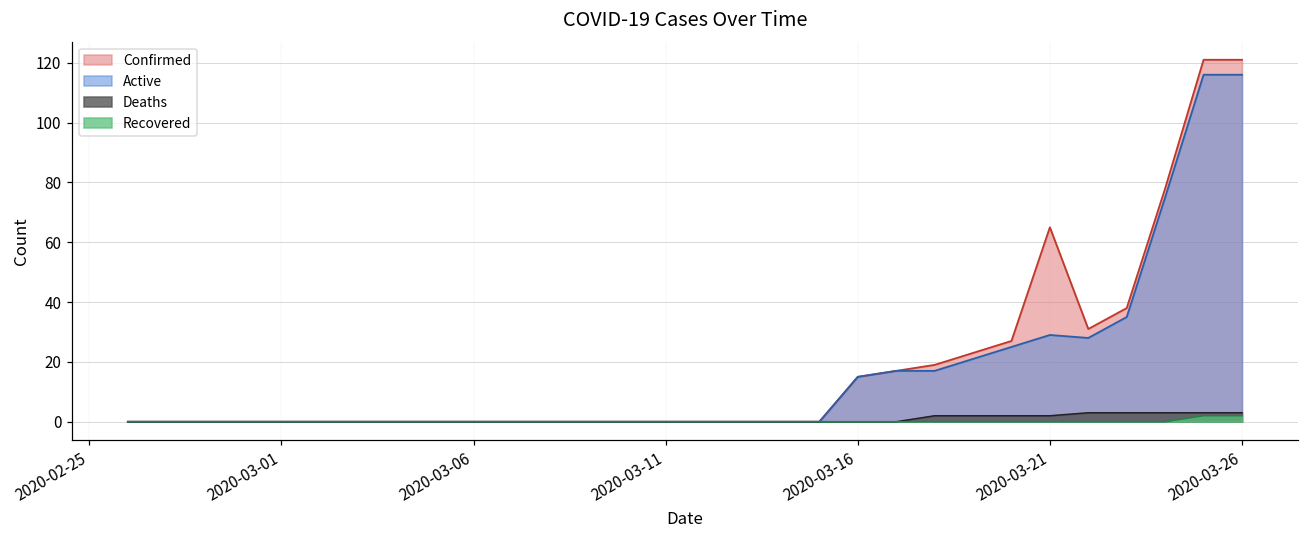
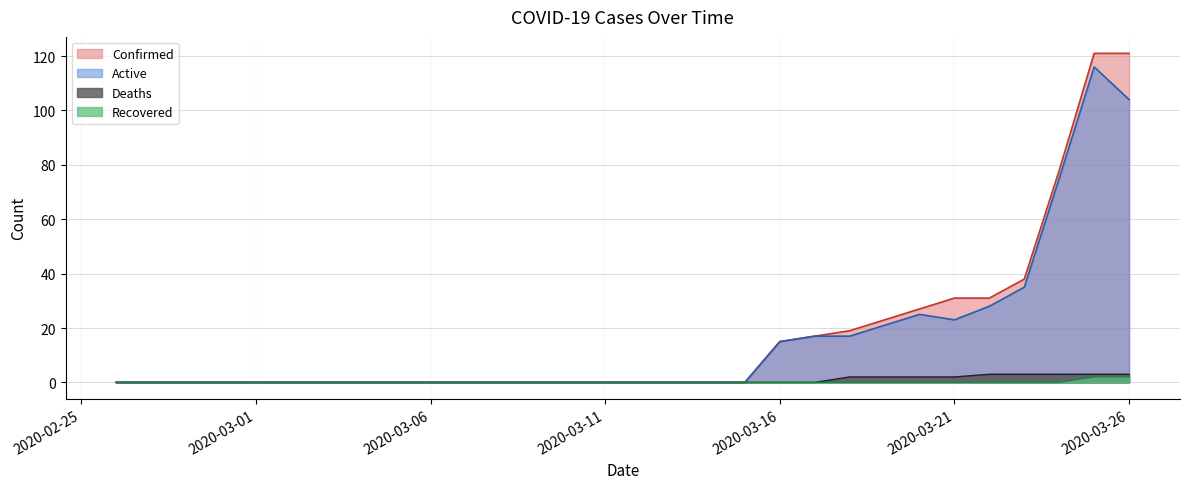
Confirmed, 2020-03-21: 65 -> 31
Active, 2020-03-21: 29 -> 23
Active, 2020-03-26: 116 -> 104
